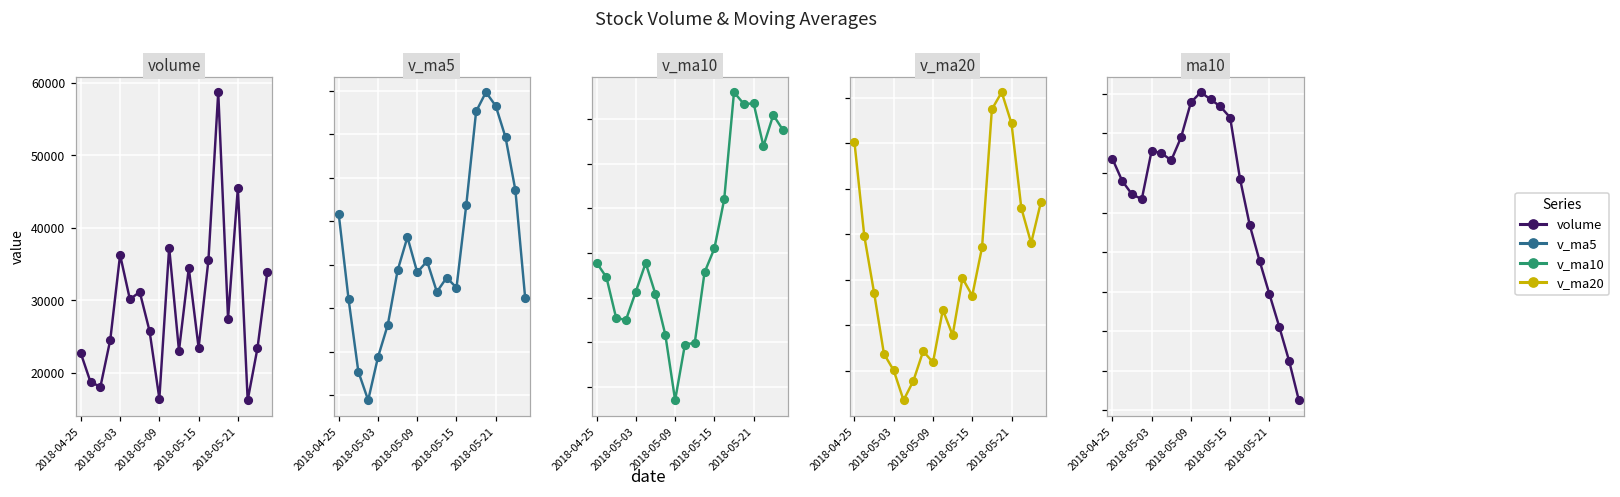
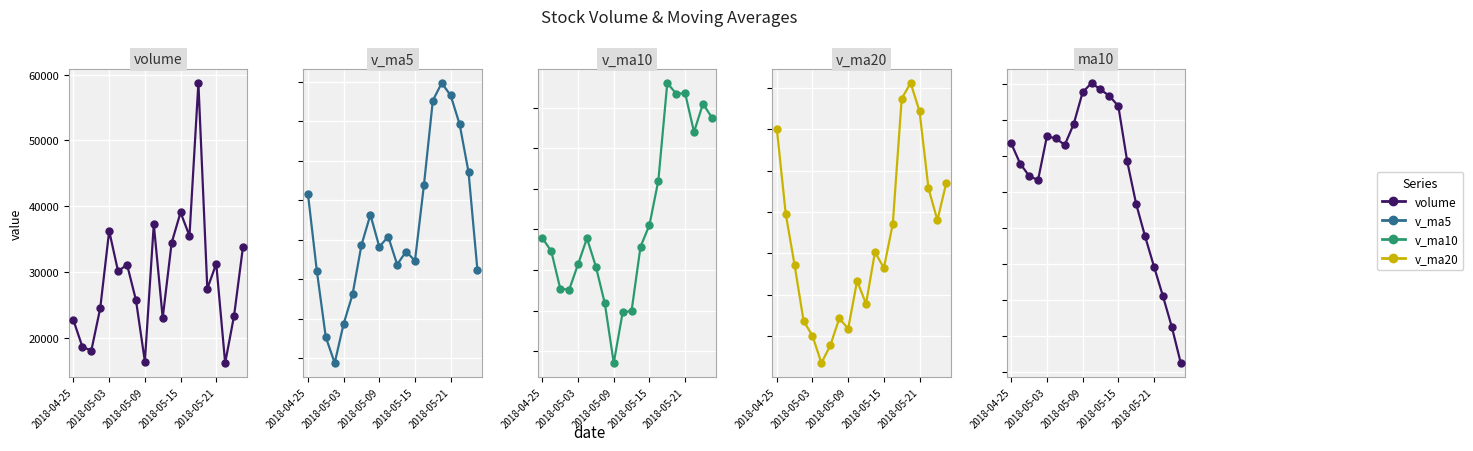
volume, 2018-05-15: 23000 -> 39000
volume, 2018-05-21: 46000 -> 31000
